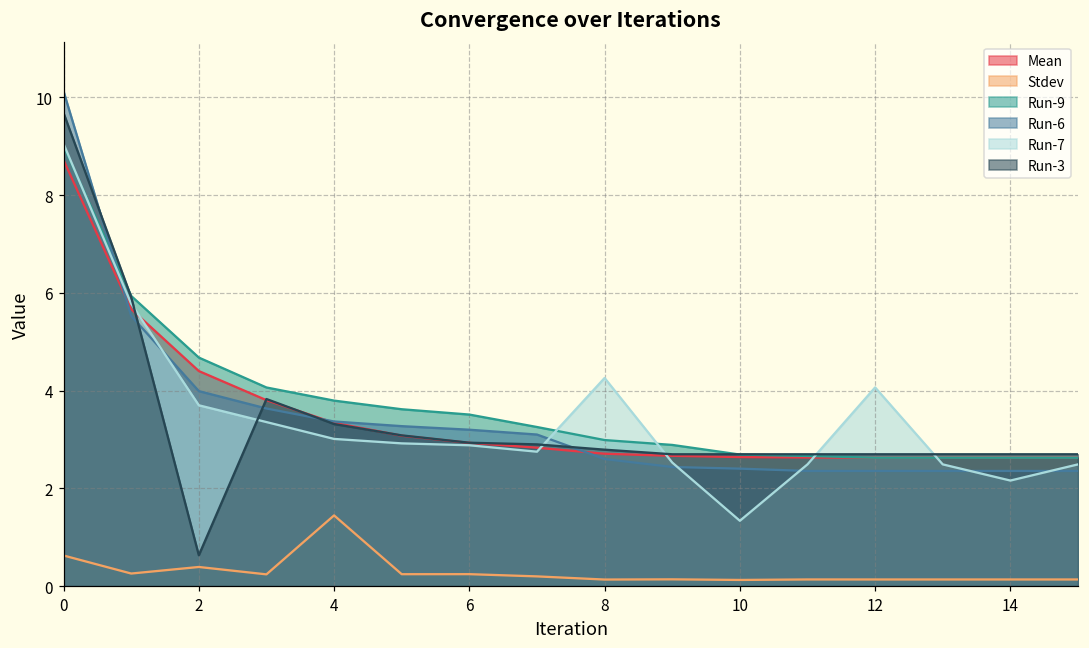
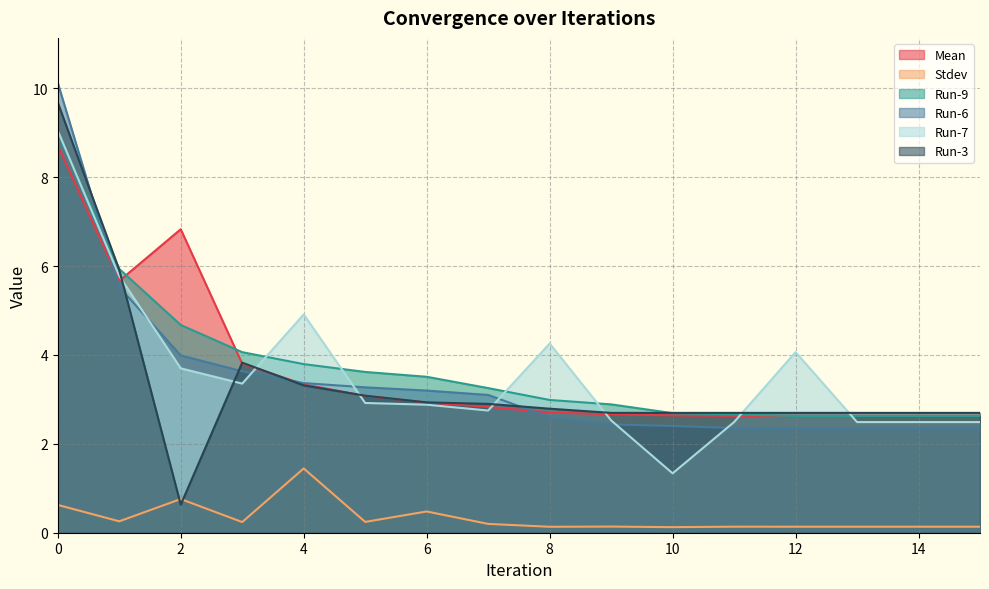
Mean, 2: 4.4 -> 6.8
Stdev, 2: 0.4 -> 0.8
Run-7, 4: 3.0 -> 4.9
Stdev, 6: 0.2 -> 0.5
Run-7, 14: 2.2 -> 2.5
